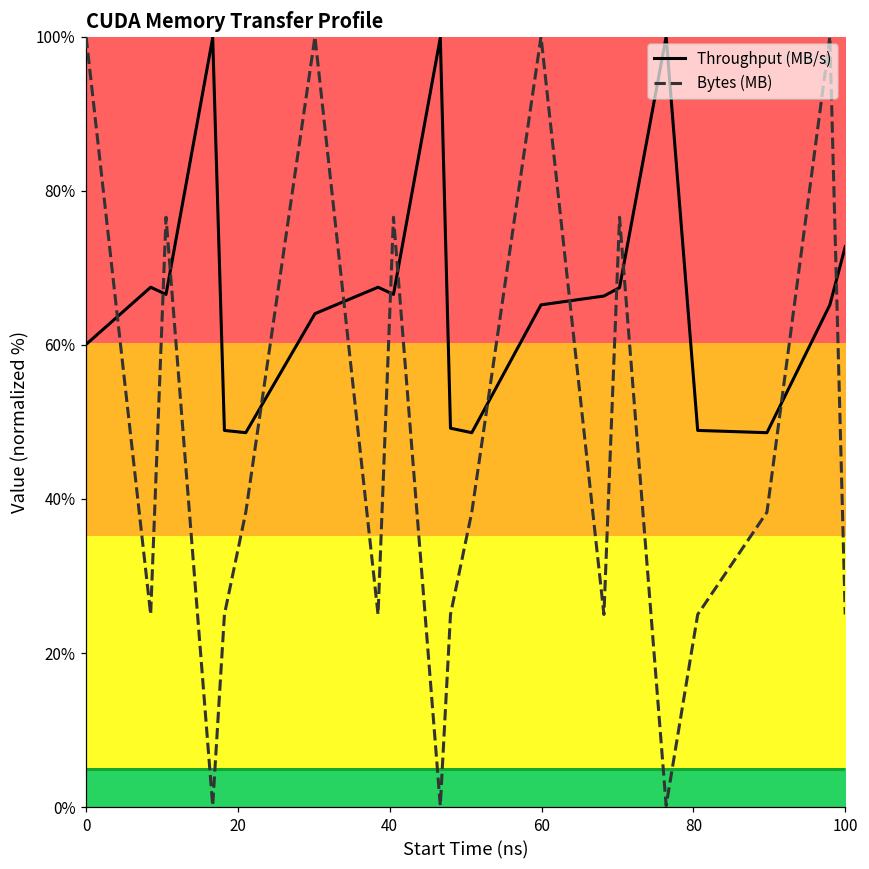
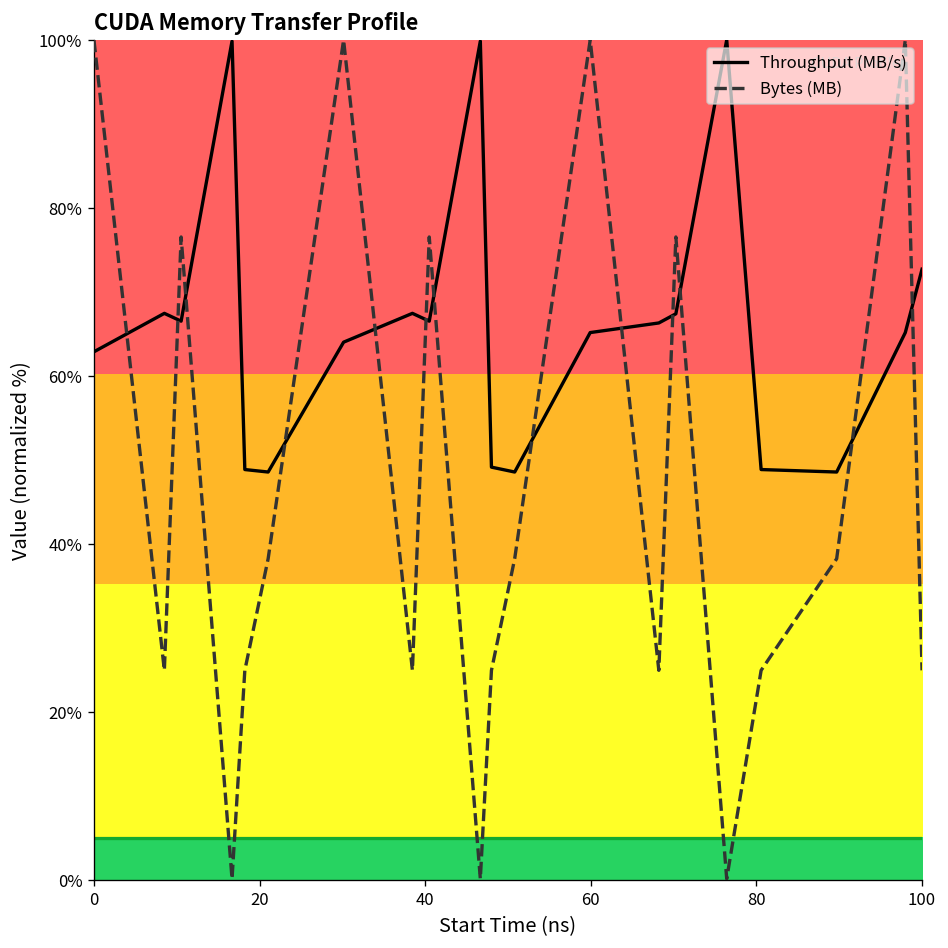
Throughput (MB/s), 0: 60% -> 63%
